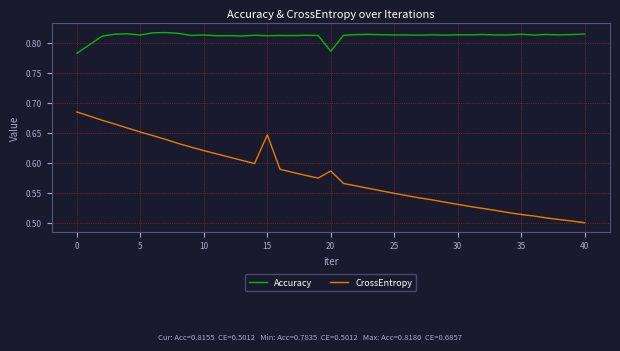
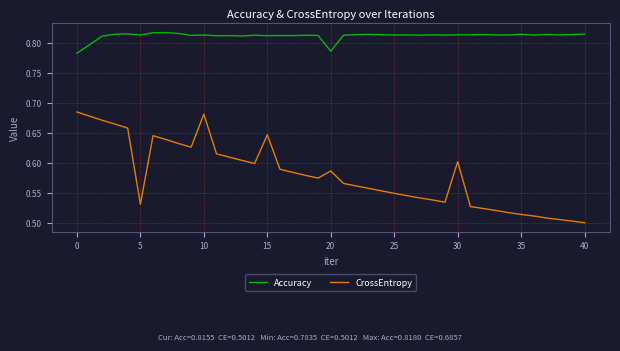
CrossEntropy, 5: 0.65 -> 0.53
CrossEntropy, 10: 0.62 -> 0.68
CrossEntropy, 30: 0.53 -> 0.60
